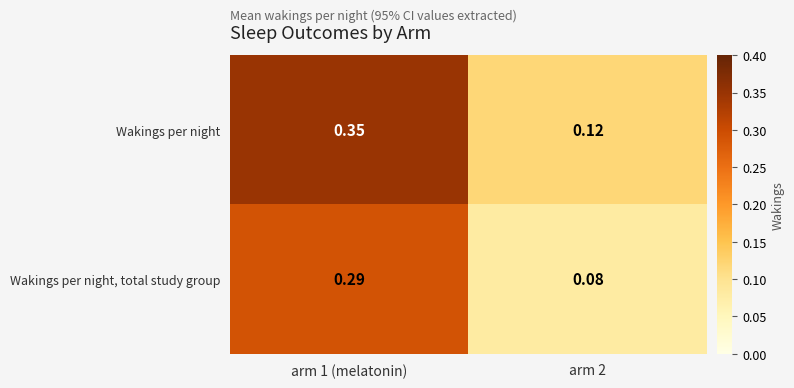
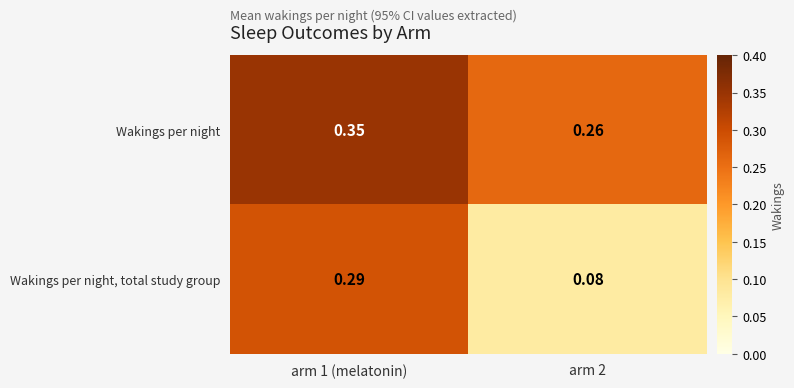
Wakings per night, arm 2: 0.12 -> 0.26
